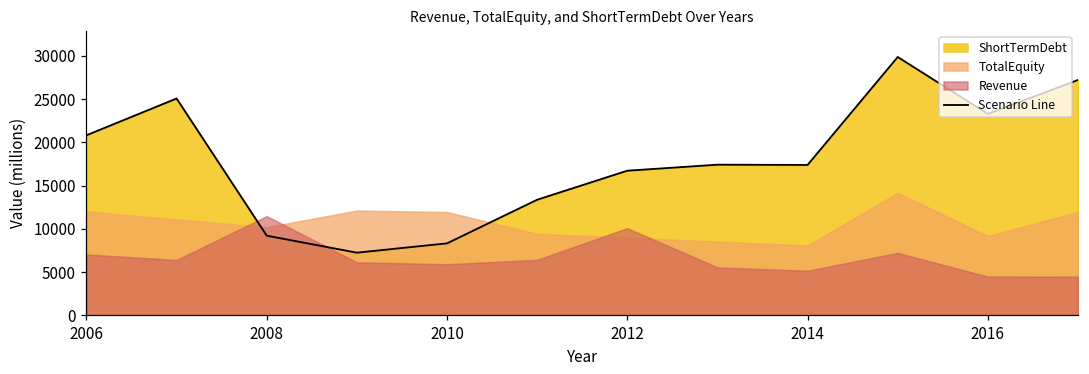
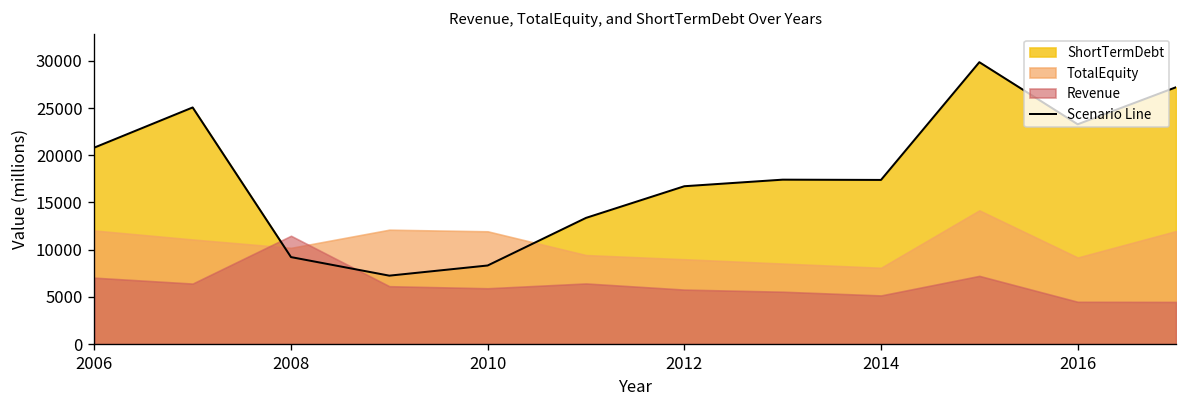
Revenue, 2012: 10000 -> 6000
